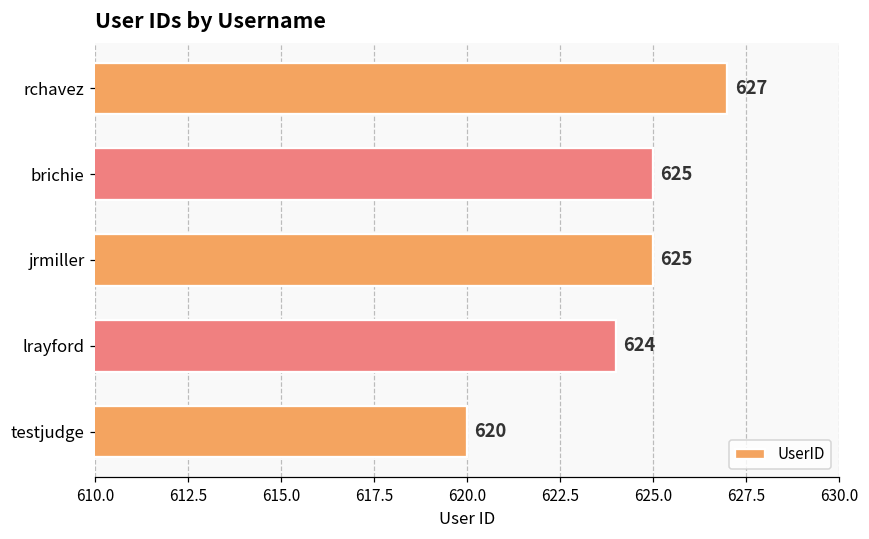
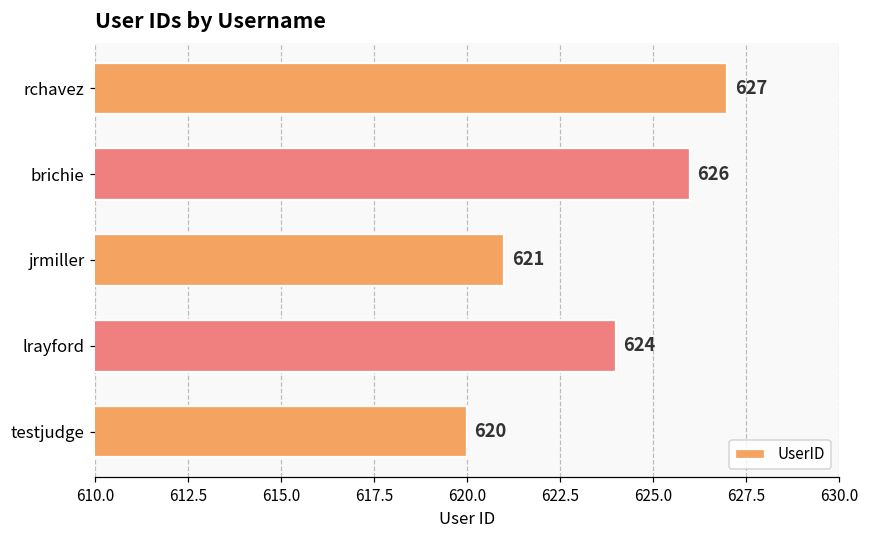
brichie: 625 -> 626
jrmiller: 625 -> 621
